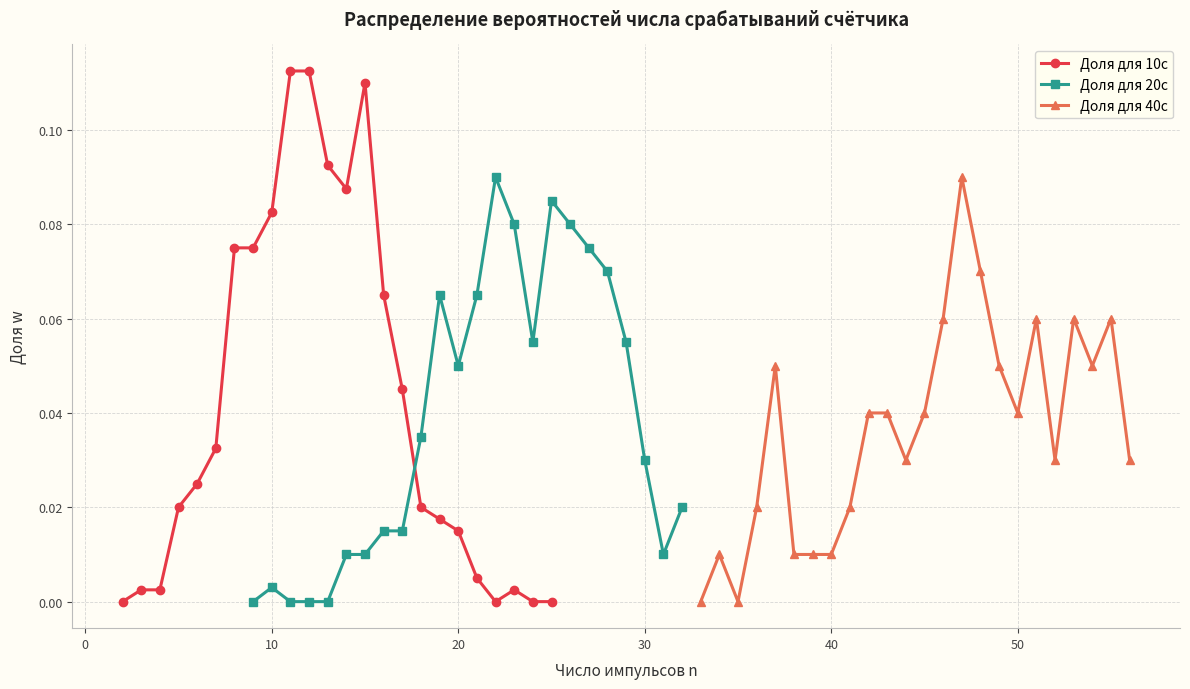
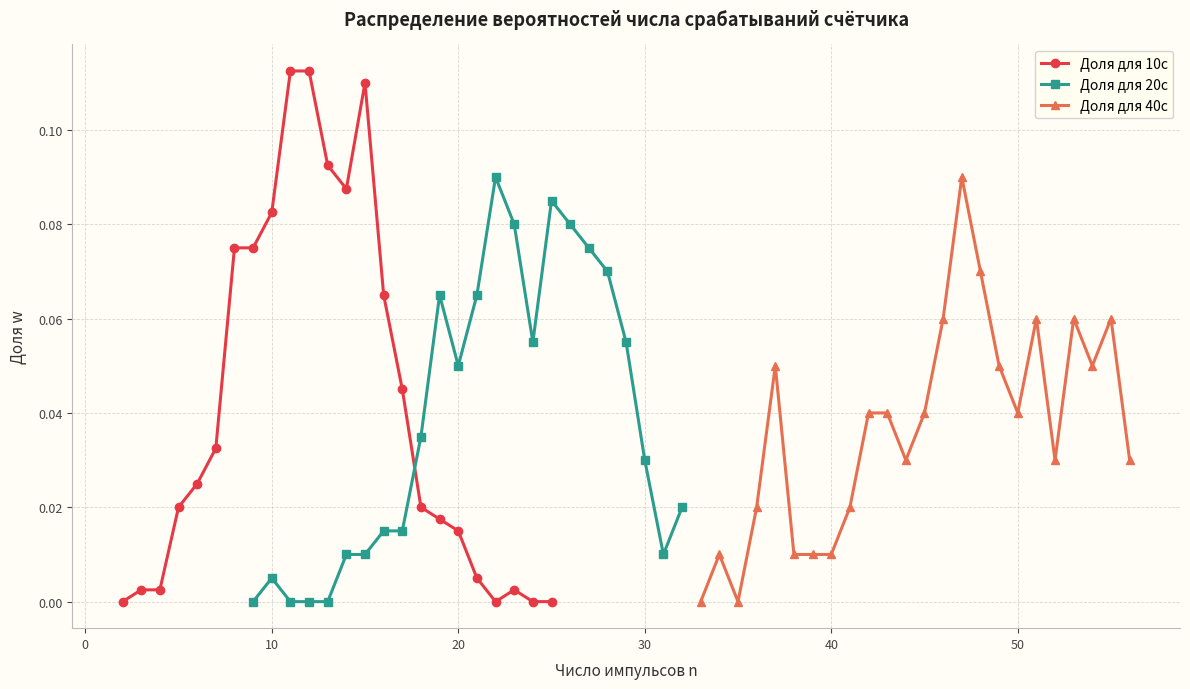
Доля для 20с, 10: 0.003 -> 0.005
